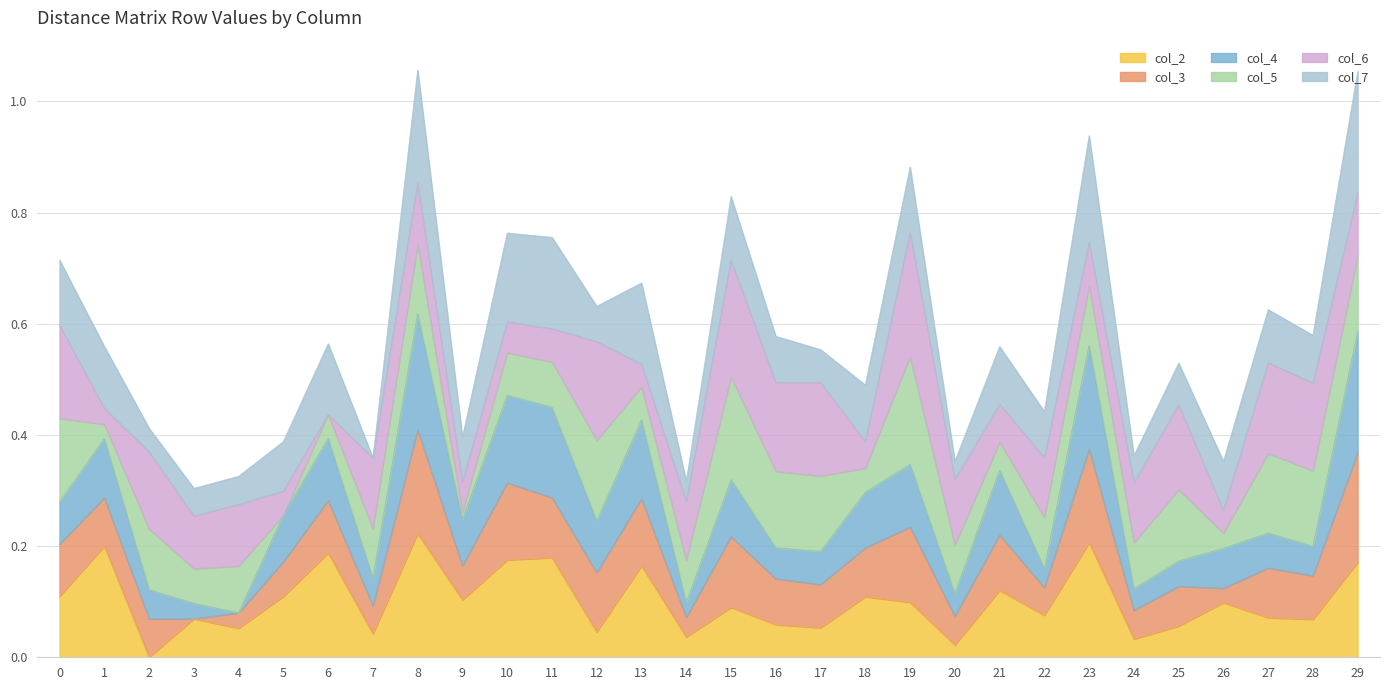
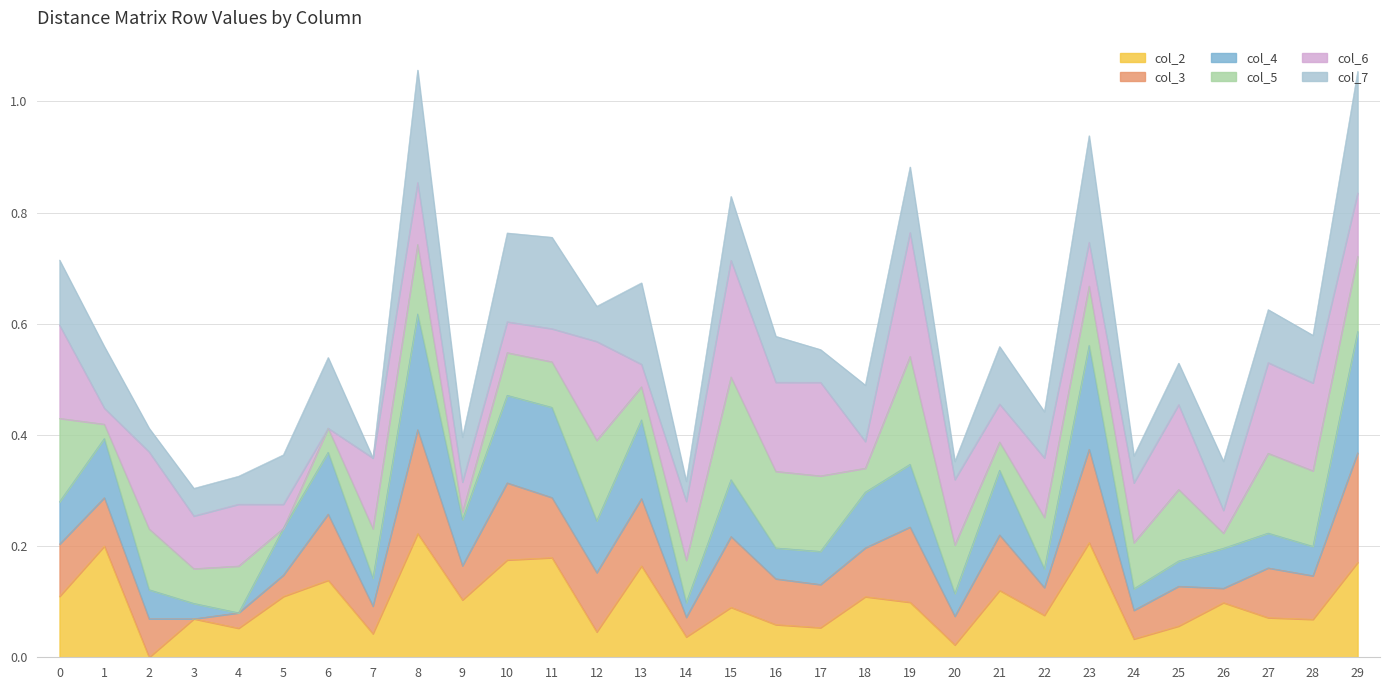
col_3, 5: 0.06 -> 0.04
col_2, 6: 0.19 -> 0.14
col_3, 6: 0.09 -> 0.12
